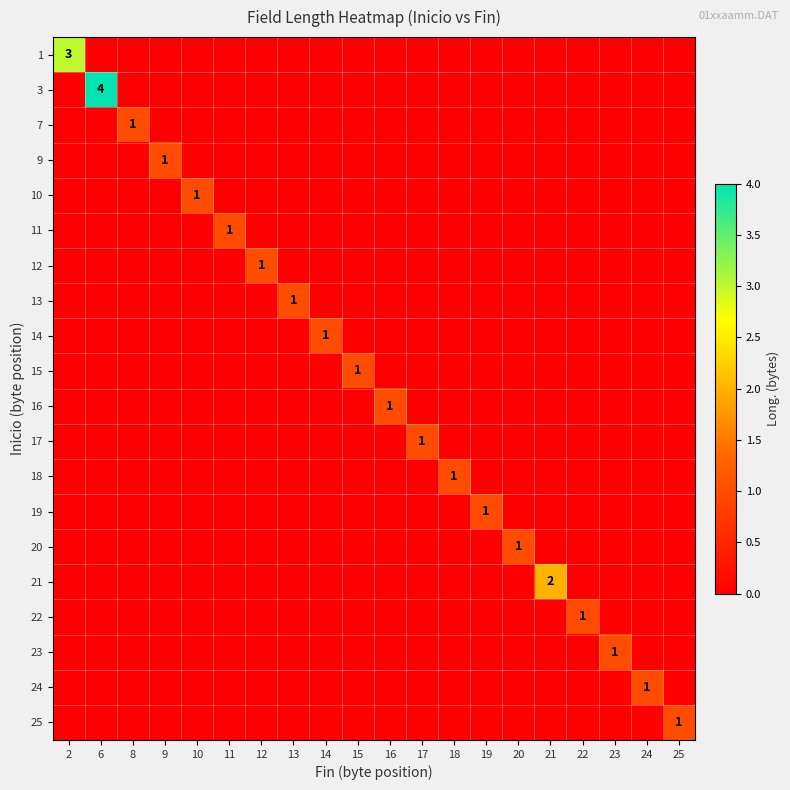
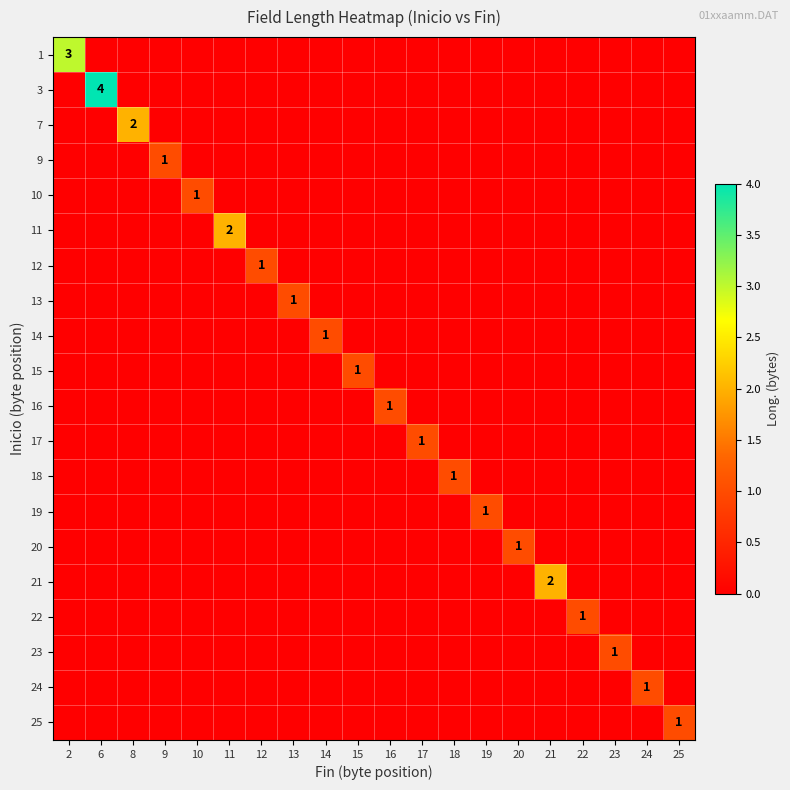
7, 8: 1 -> 2
11, 11: 1 -> 2
